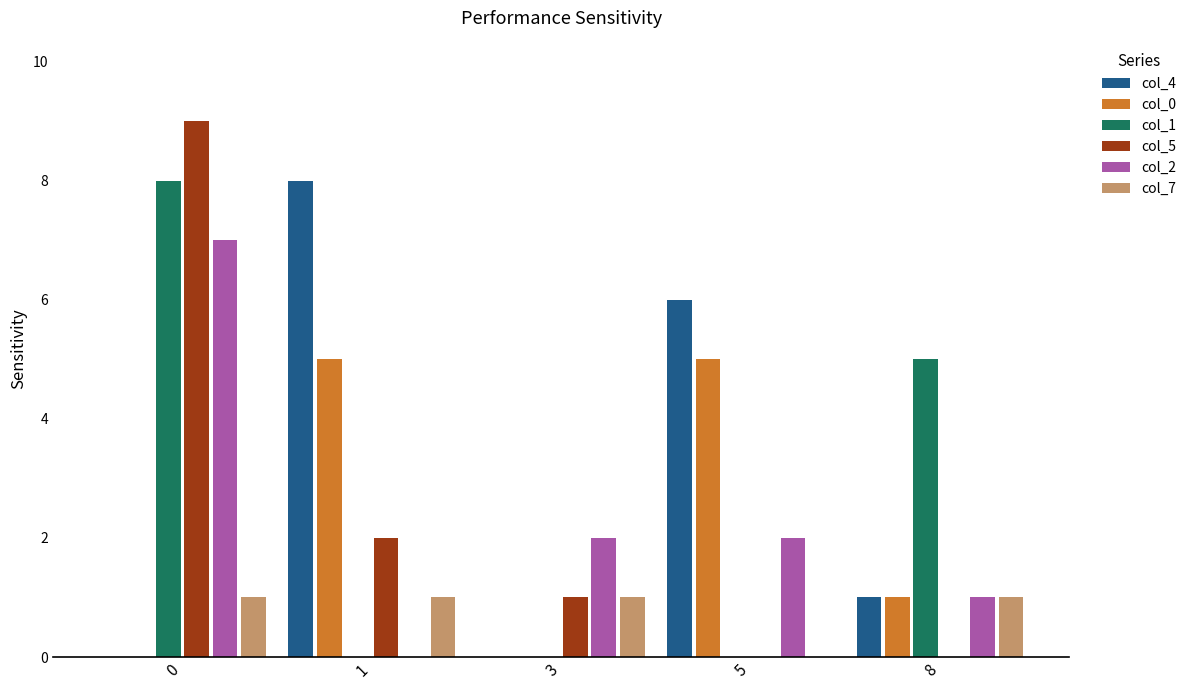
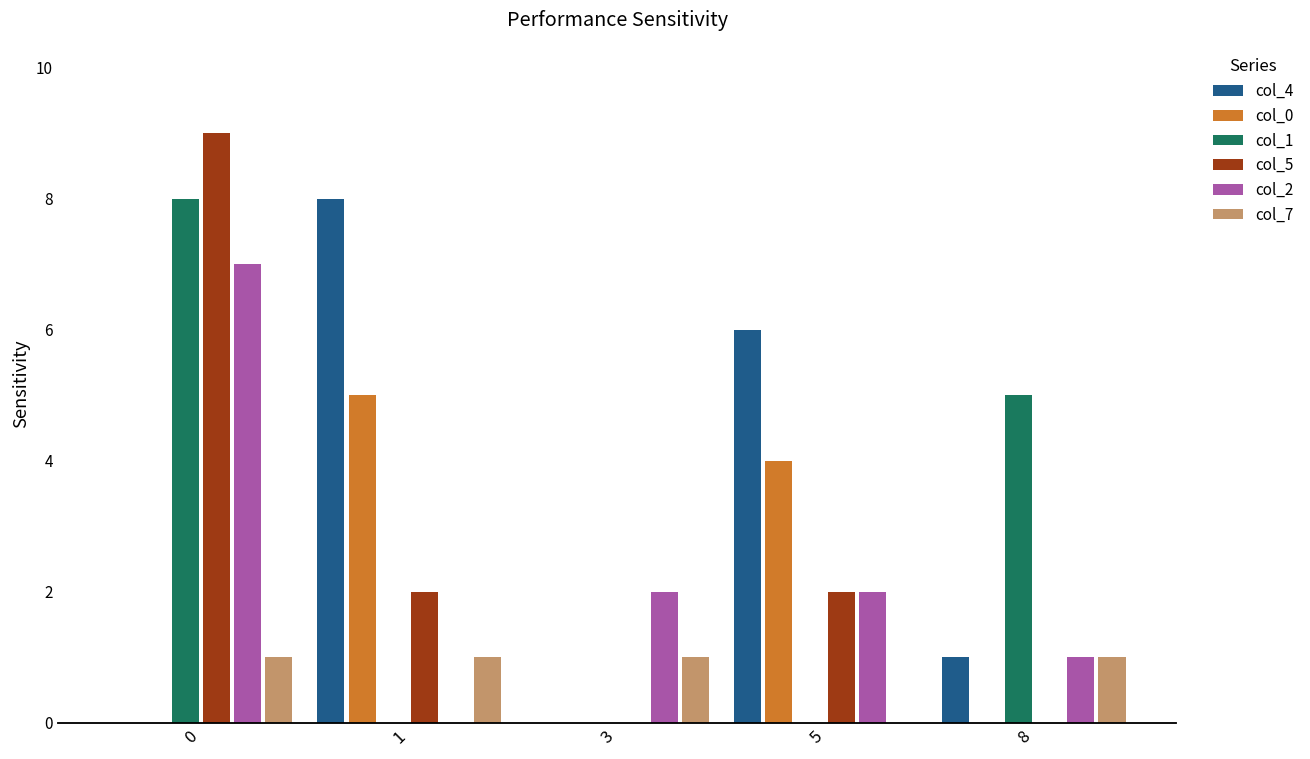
col_5, 3: 1 -> 0
col_0, 5: 5 -> 4
col_5, 5: 0 -> 2
col_0, 8: 1 -> 0
